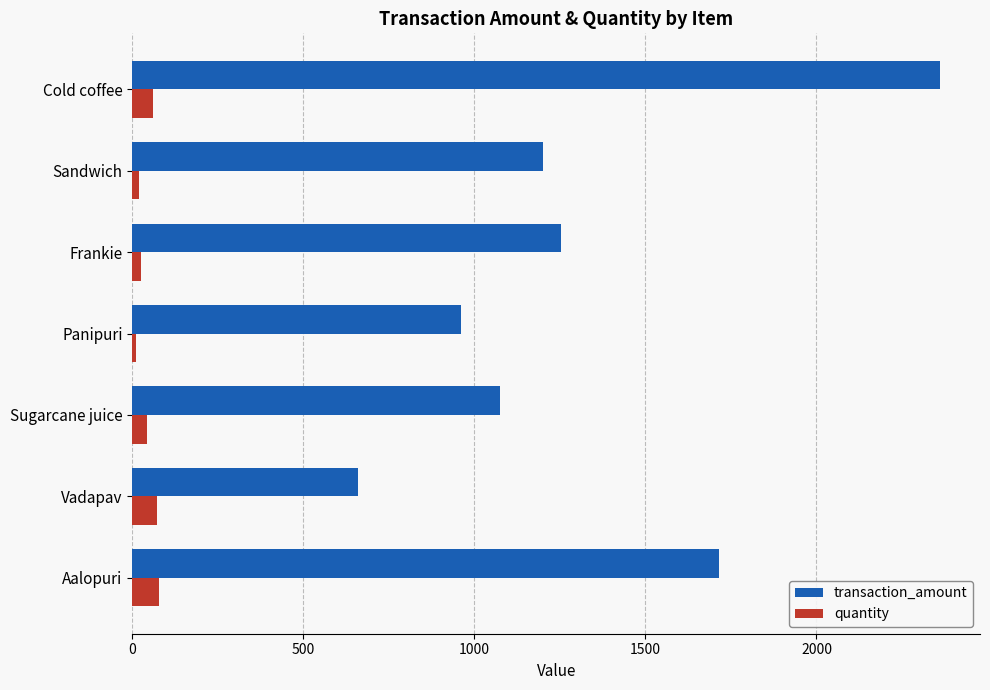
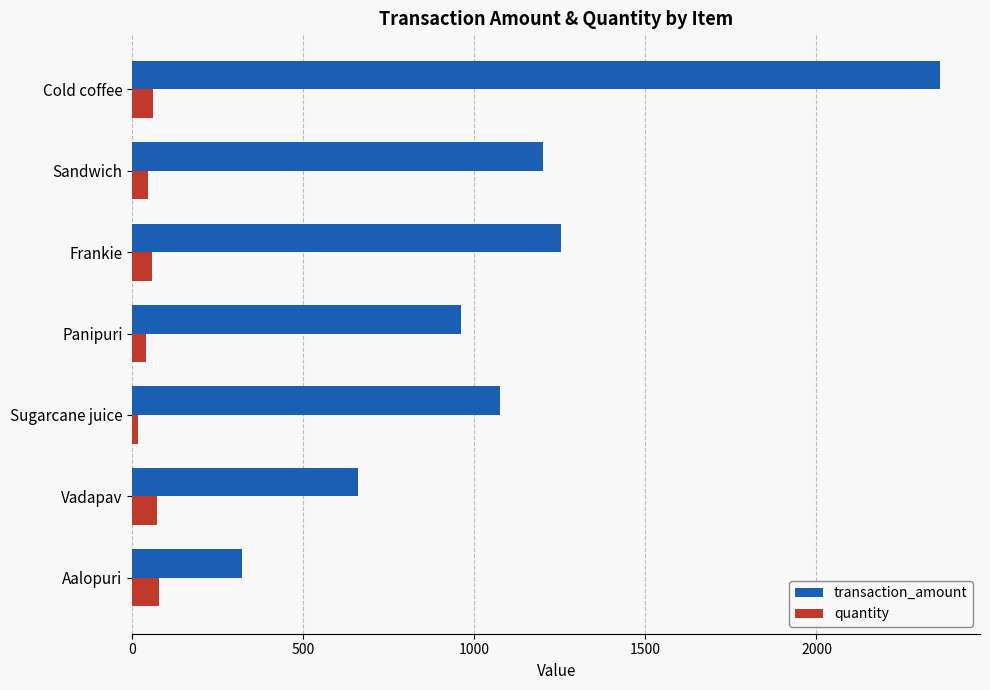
quantity, Sandwich: 20 -> 50
quantity, Frankie: 30 -> 60
quantity, Panipuri: 10 -> 40
quantity, Sugarcane juice: 40 -> 20
transaction_amount, Aalopuri: 1720 -> 320
